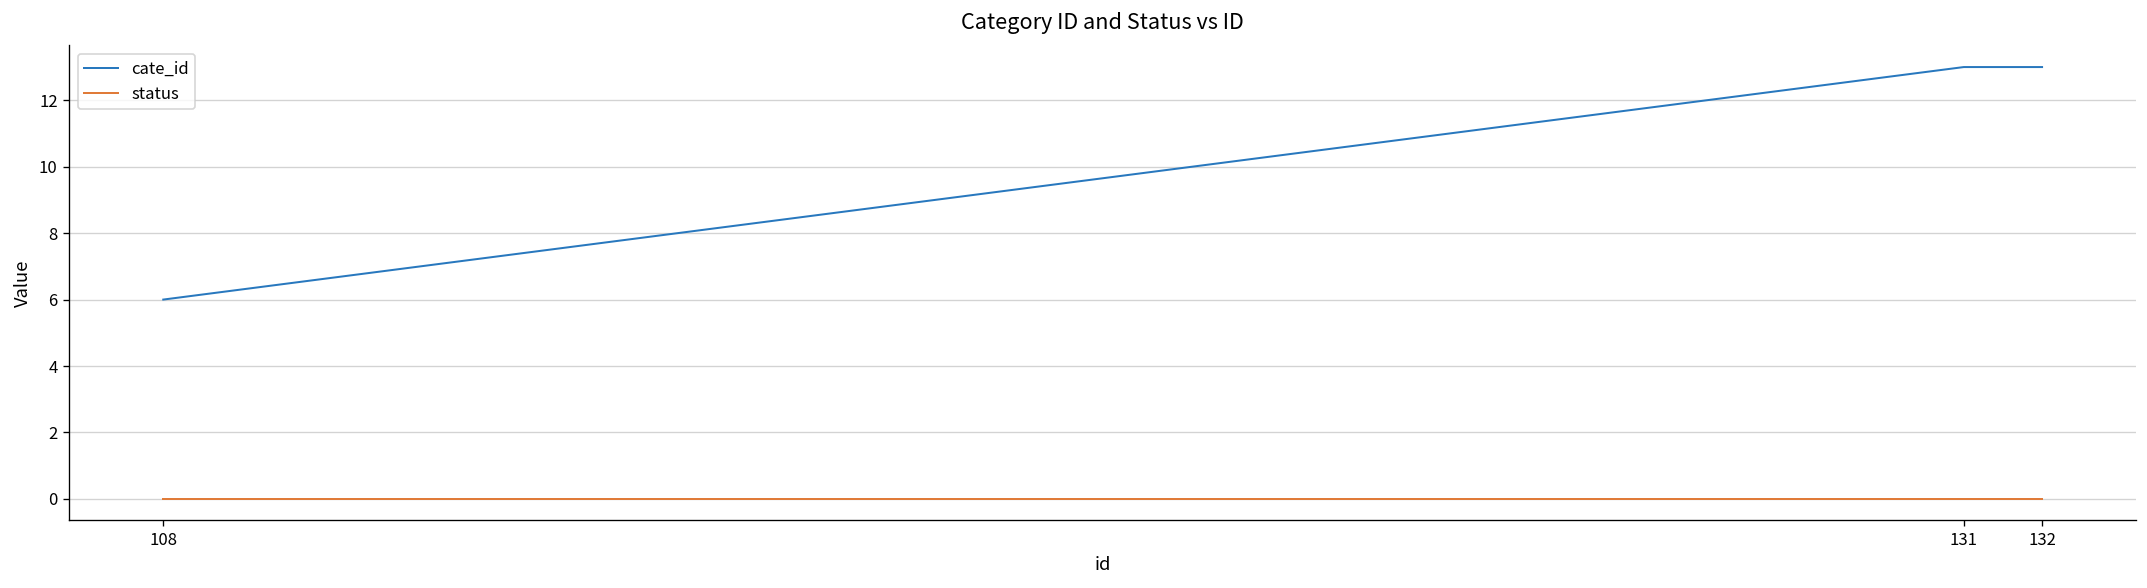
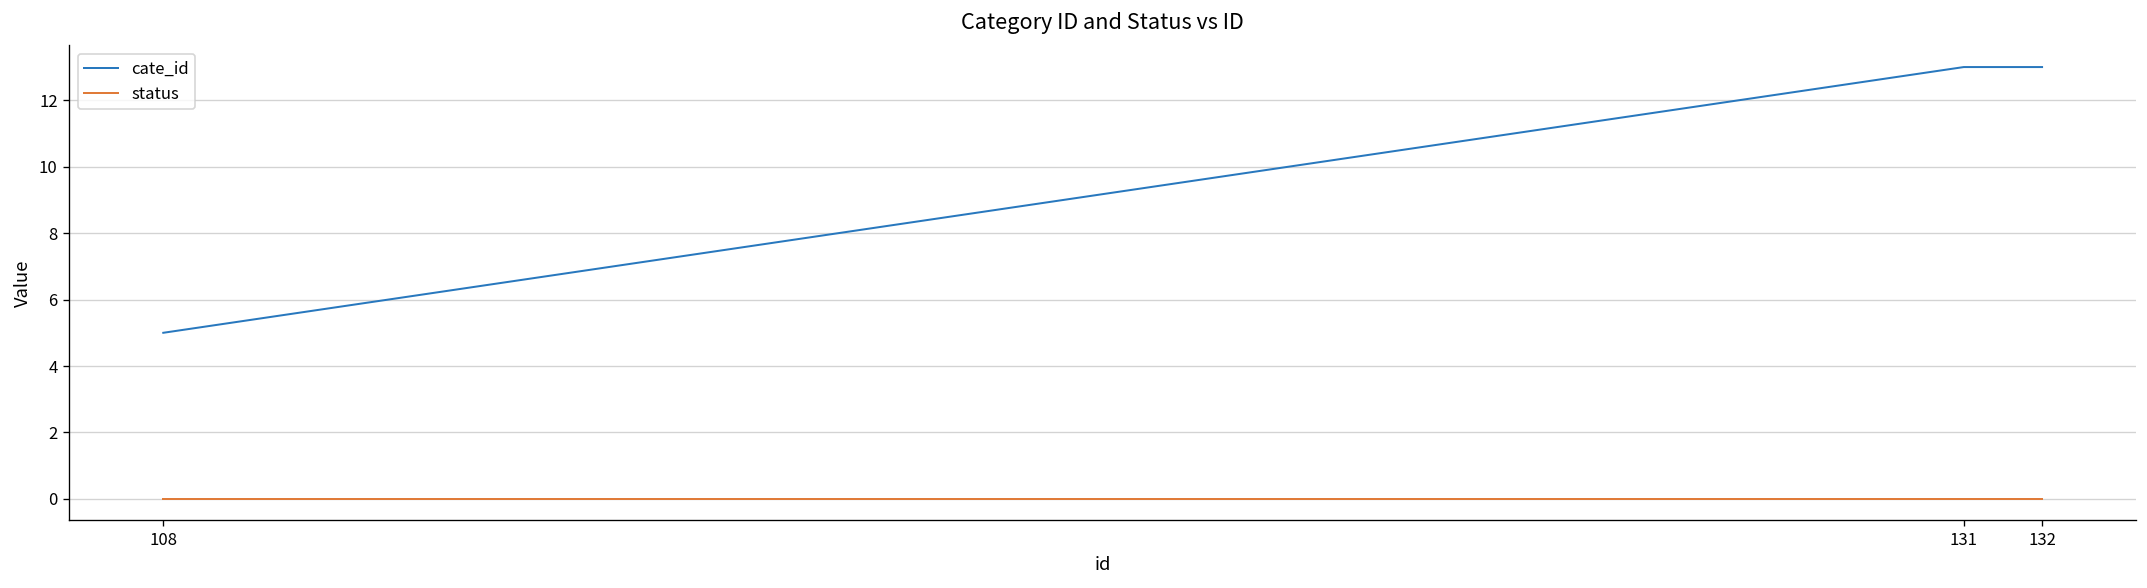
cate_id, 108: 6 -> 5
